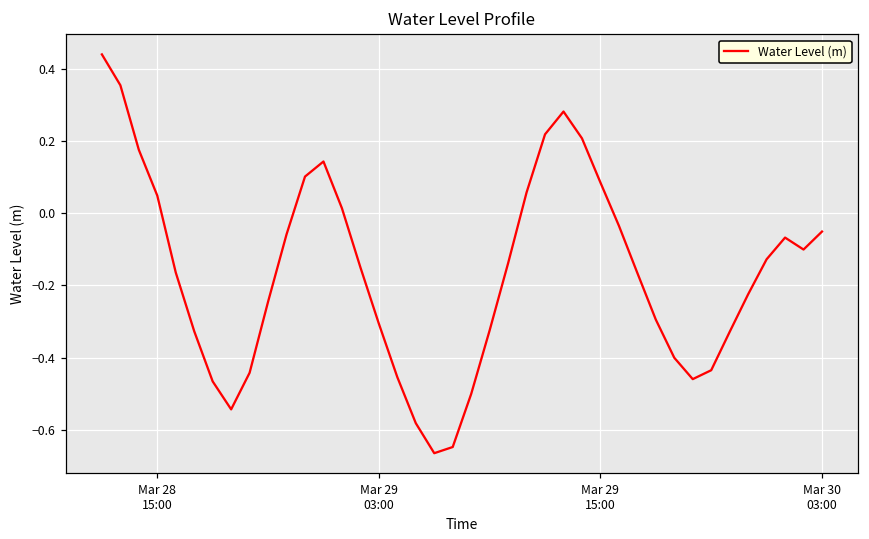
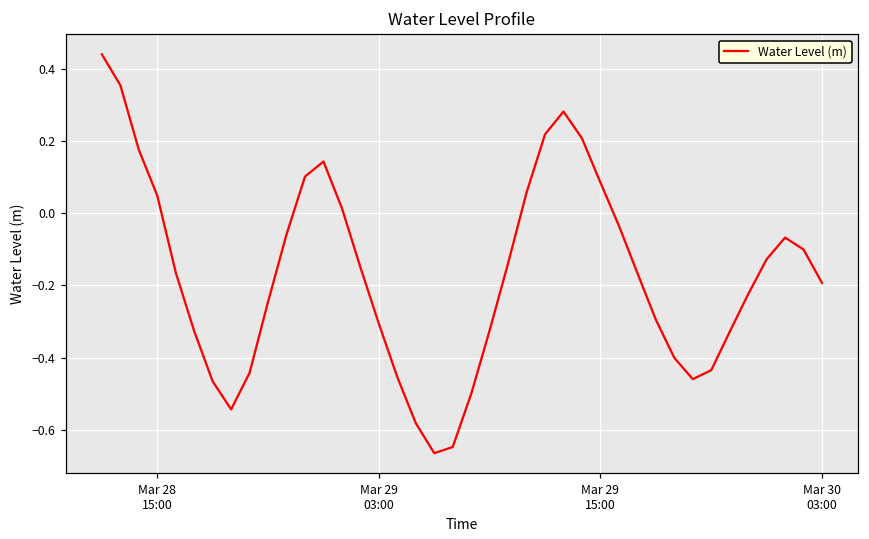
Mar 30 03:00: -0.05 -> -0.19
